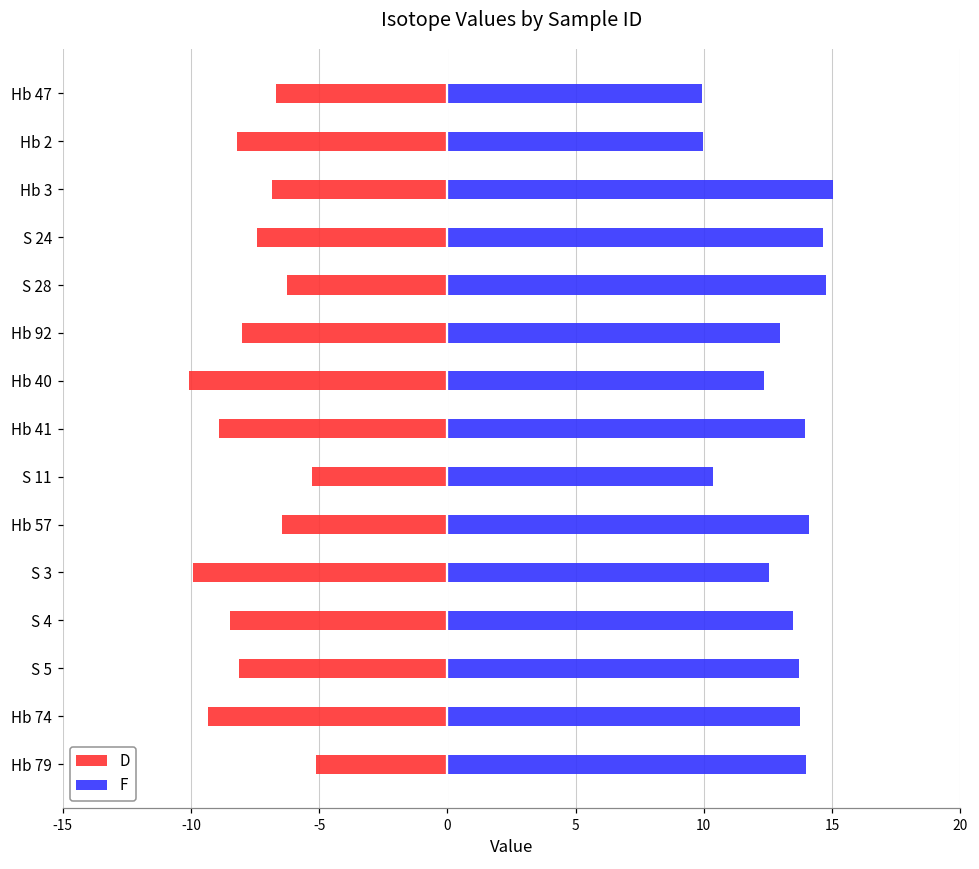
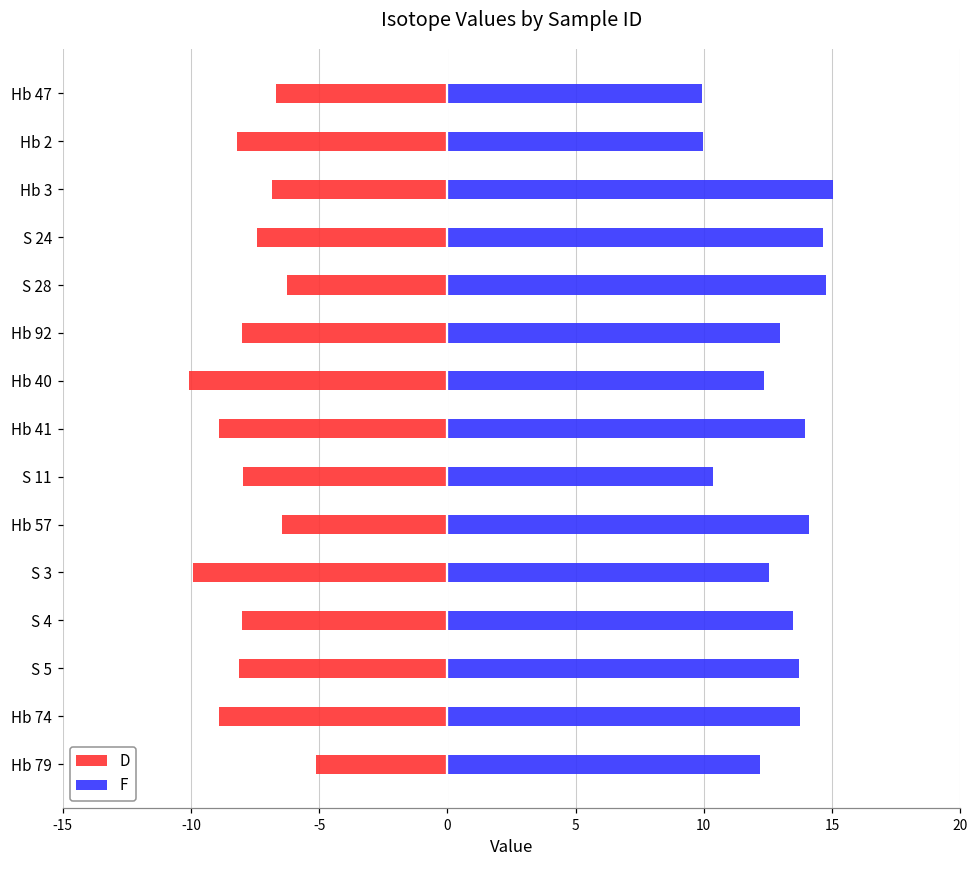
D, S 11: -5.3 -> -8.0
D, S 4: -8.5 -> -8.0
D, Hb 74: -9.3 -> -8.9
F, Hb 79: 14.0 -> 12.2
